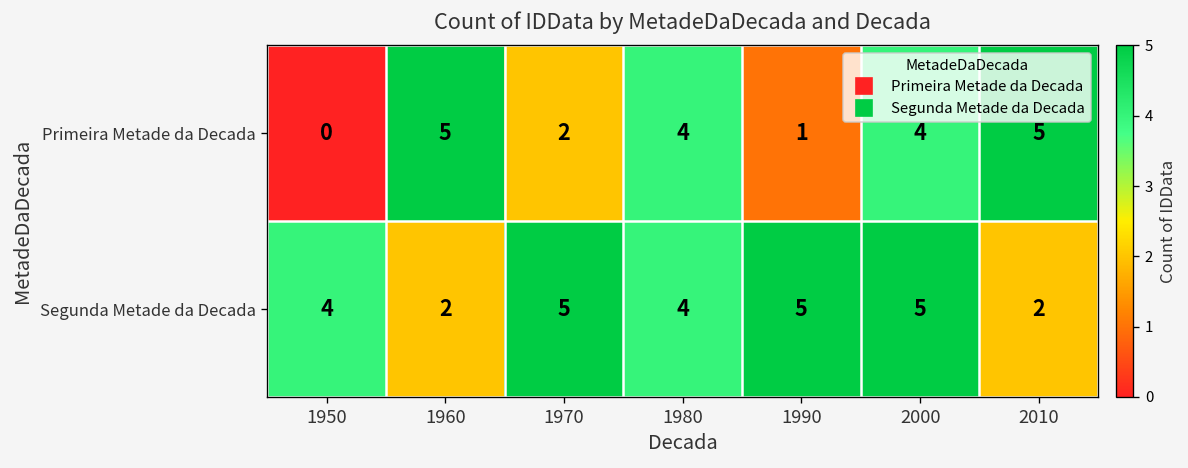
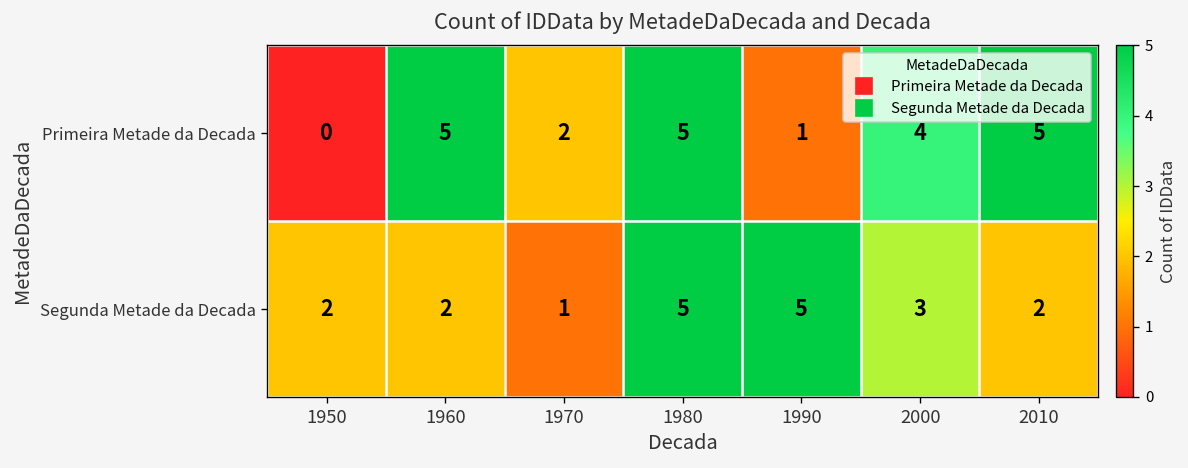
Primeira Metade da Decada, 1980: 4 -> 5
Segunda Metade da Decada, 1950: 4 -> 2
Segunda Metade da Decada, 1970: 5 -> 1
Segunda Metade da Decada, 1980: 4 -> 5
Segunda Metade da Decada, 2000: 5 -> 3
